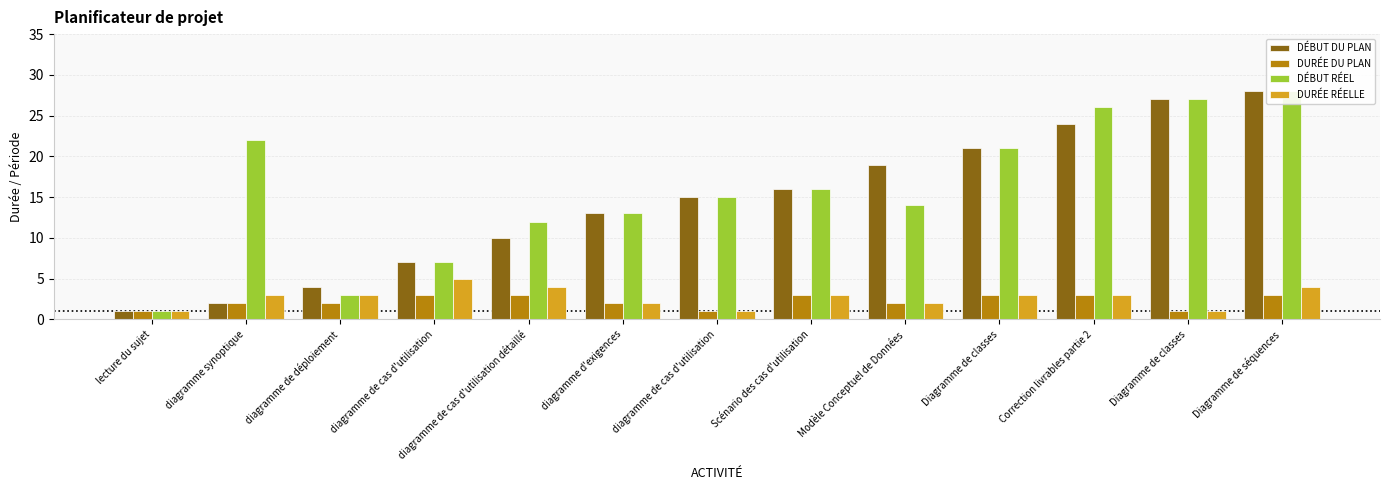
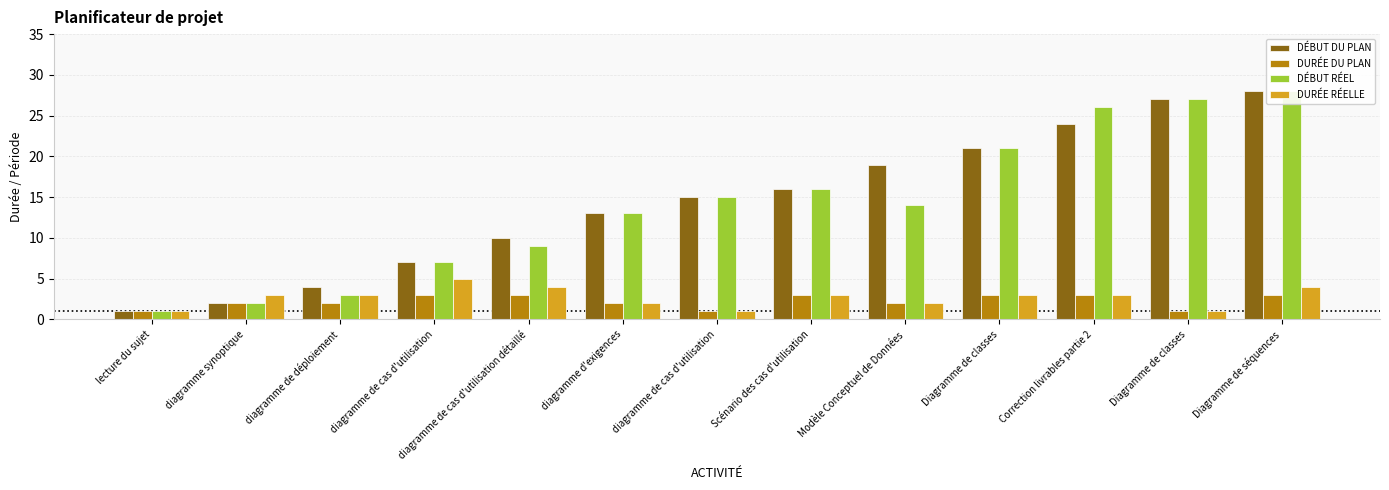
DÉBUT RÉEL, diagramme synoptique: 22 -> 2
DÉBUT RÉEL, diagramme de cas d'utilisation détaillé: 12 -> 9
